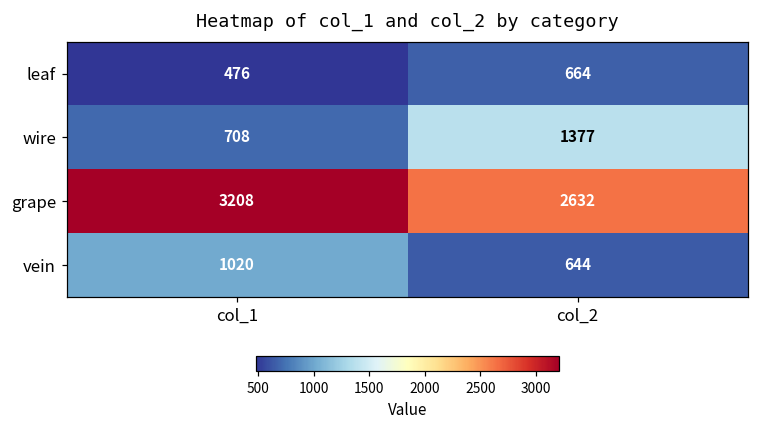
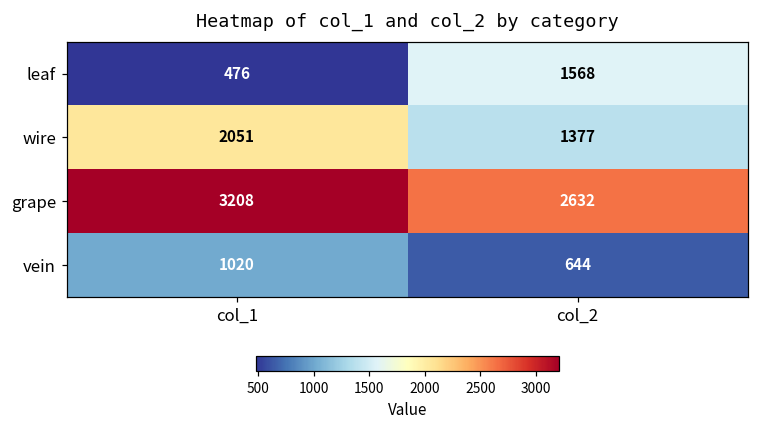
leaf, col_2: 664 -> 1568
wire, col_1: 708 -> 2051
